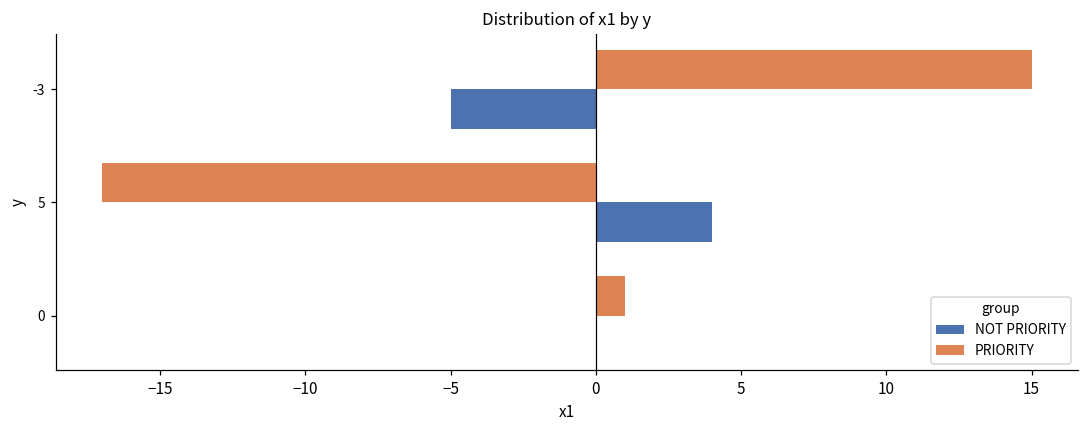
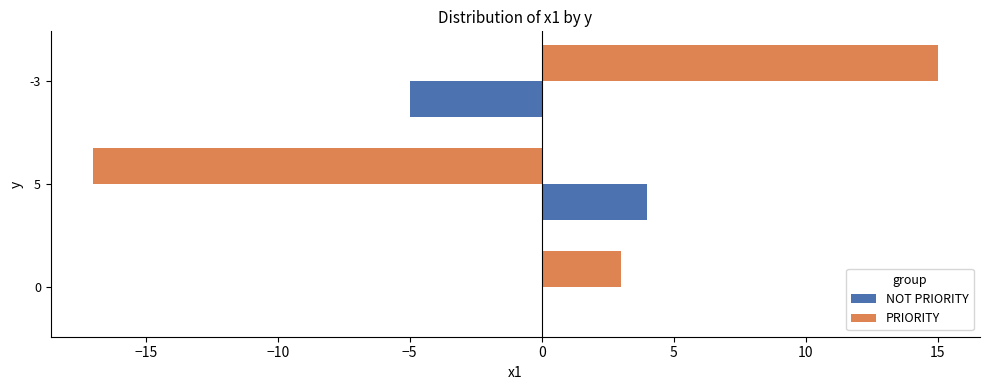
PRIORITY, 0: 1 -> 3
